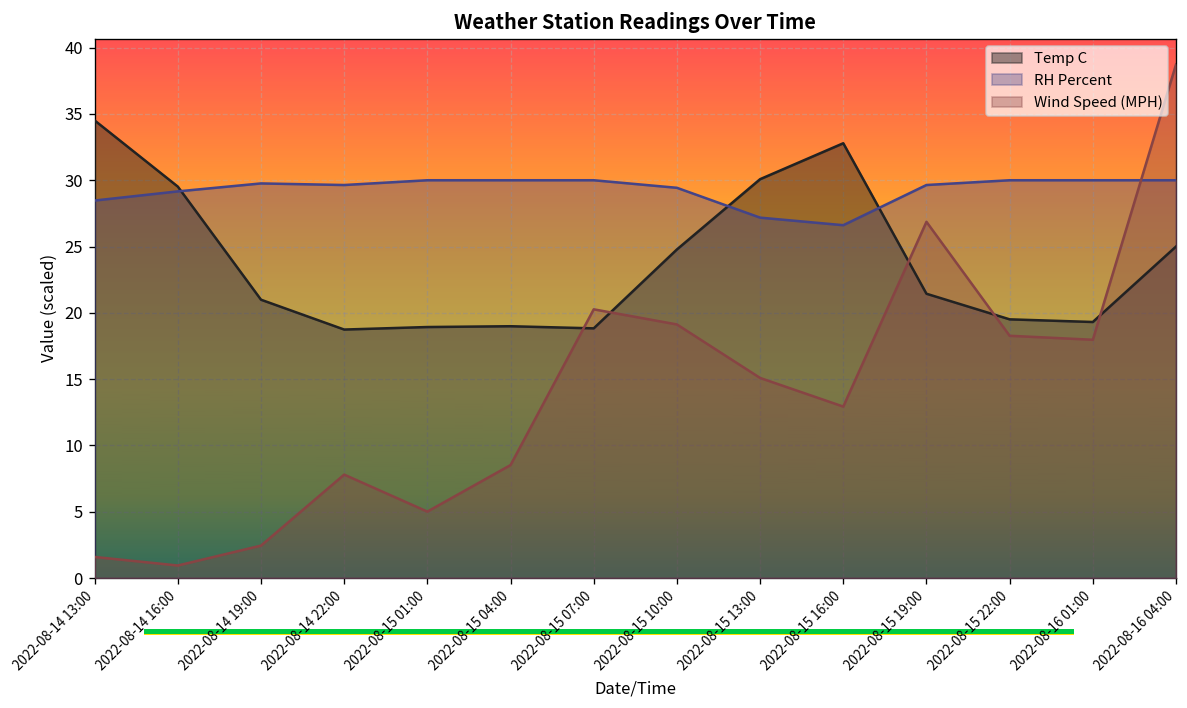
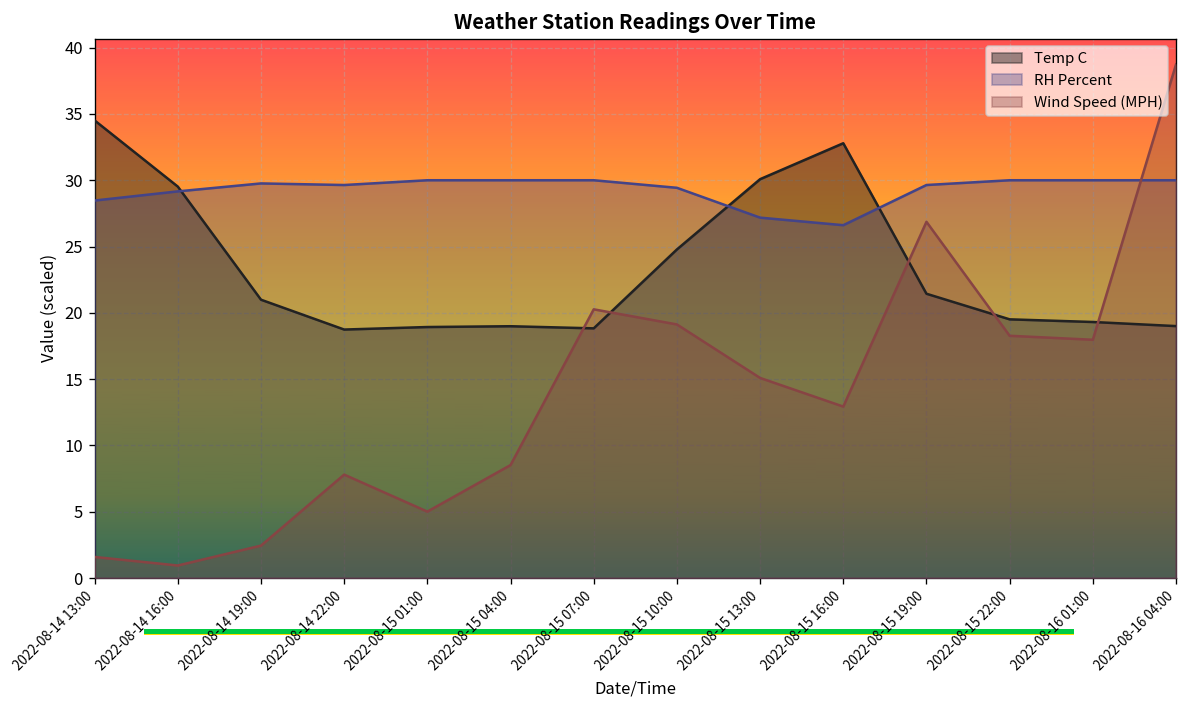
Temp C, 2022-08-16 04:00: 25 -> 19
